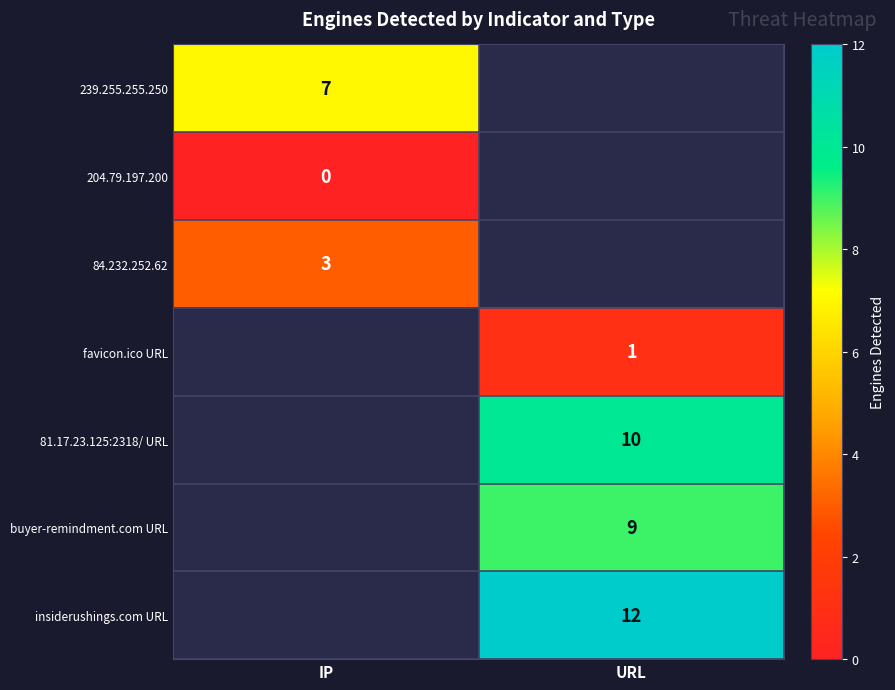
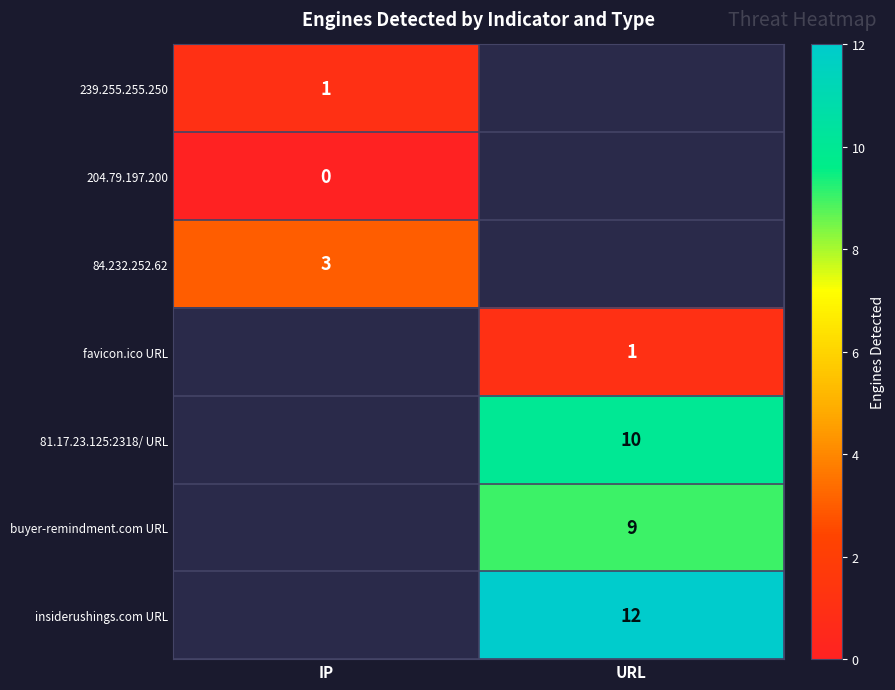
239.255.255.250, IP: 7 -> 1
